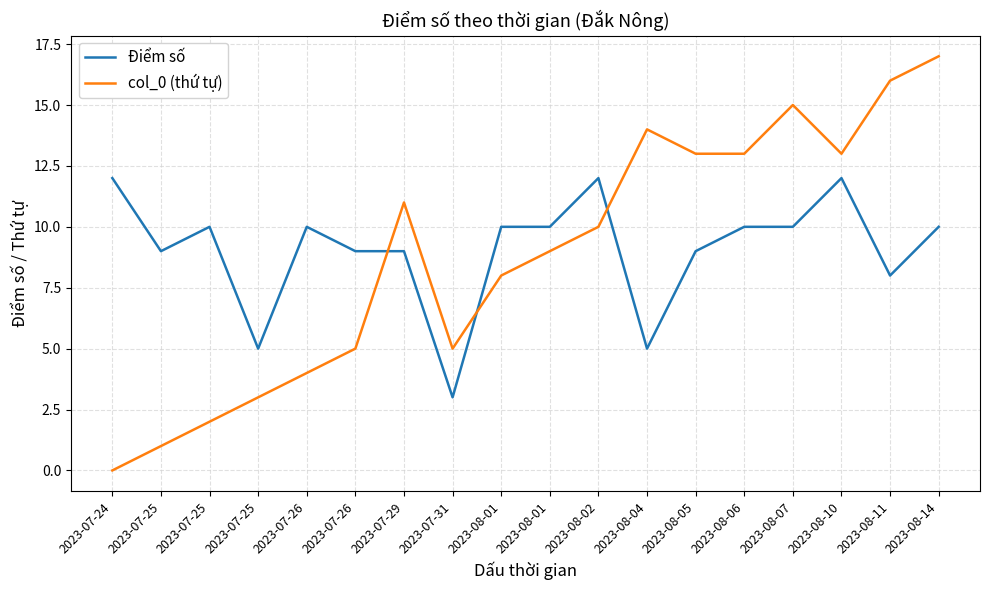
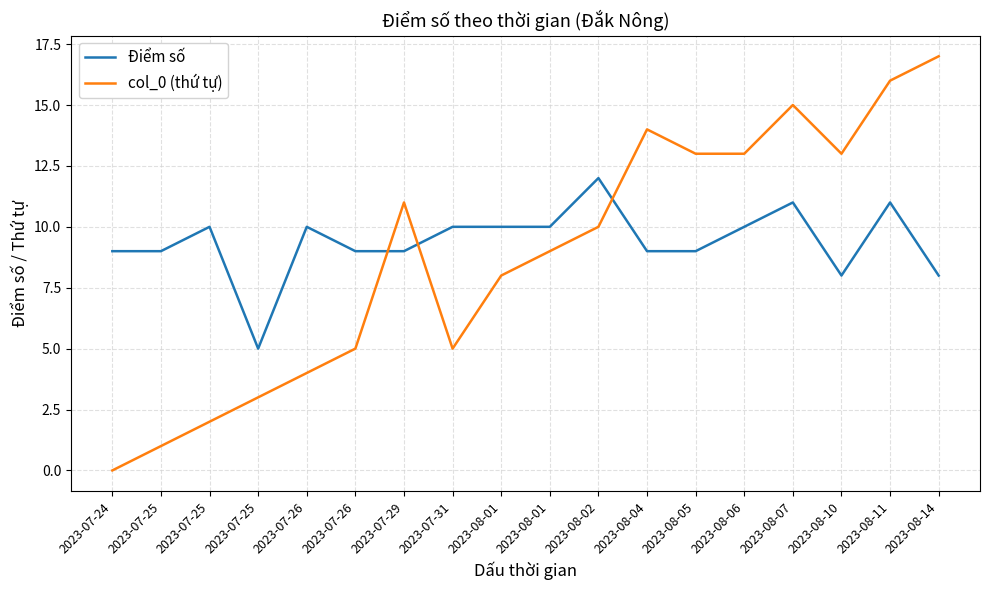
Điểm số, 2023-07-24: 12 -> 9
Điểm số, 2023-07-31: 3 -> 10
Điểm số, 2023-08-04: 5 -> 9
Điểm số, 2023-08-07: 10 -> 11
Điểm số, 2023-08-10: 12 -> 8
Điểm số, 2023-08-11: 8 -> 11
Điểm số, 2023-08-14: 10 -> 8
